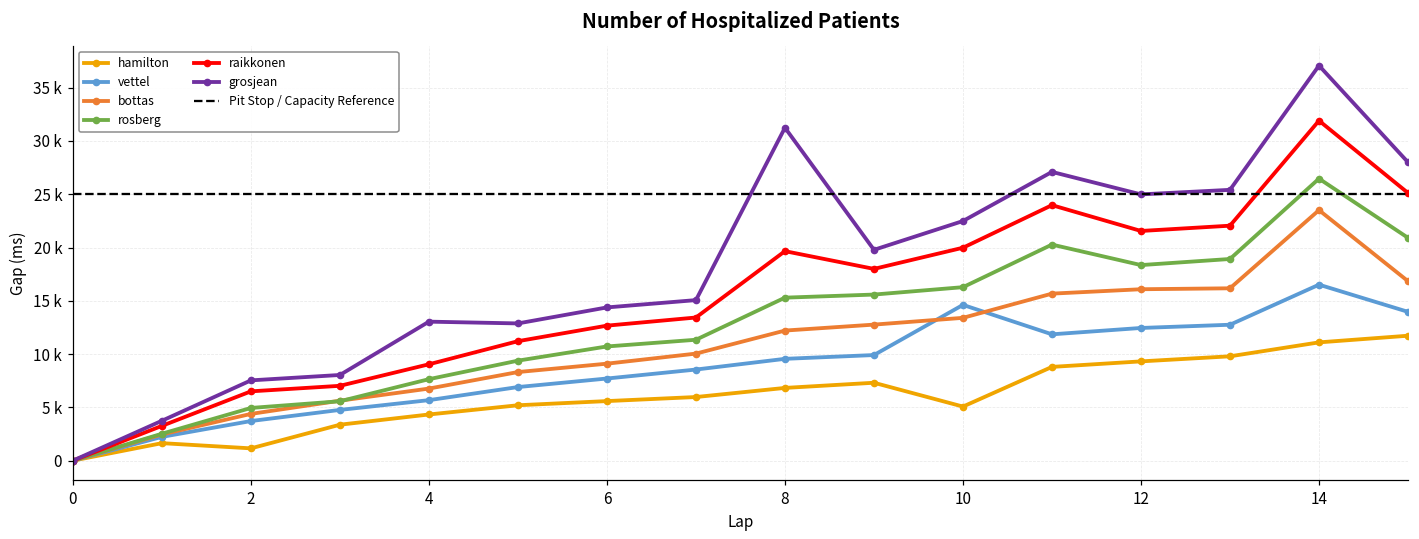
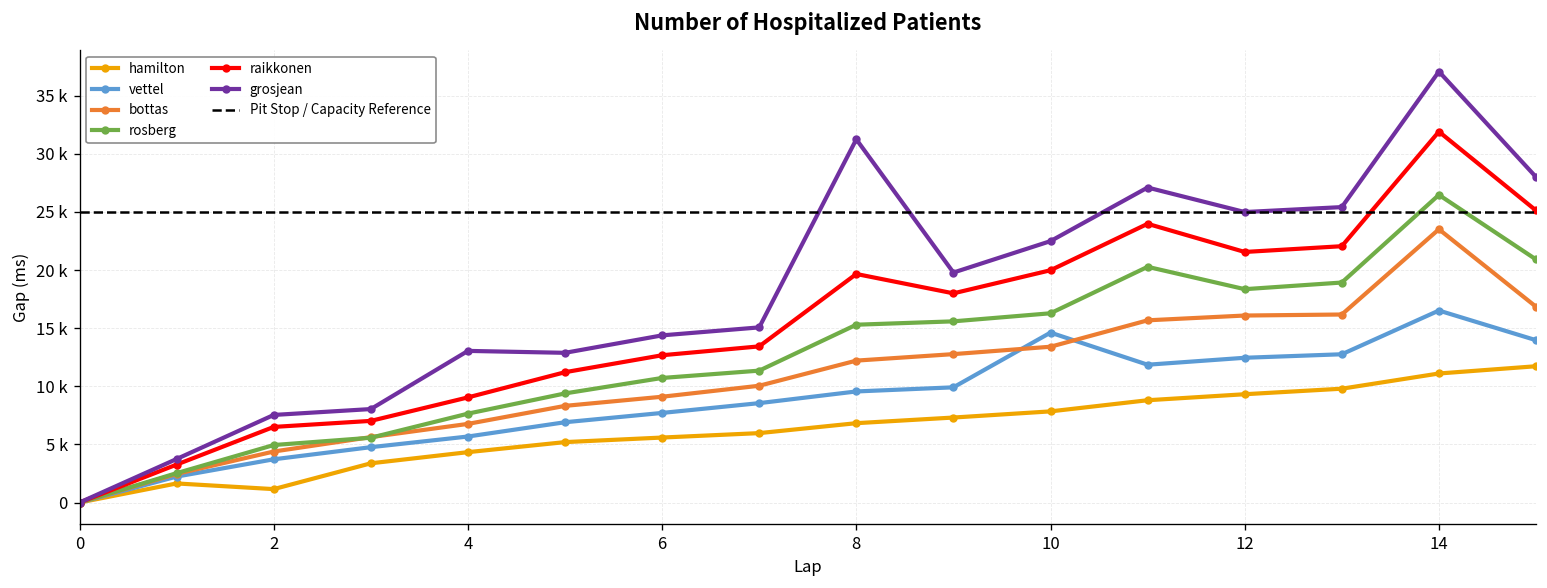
hamilton, 10: 5000 -> 8000
